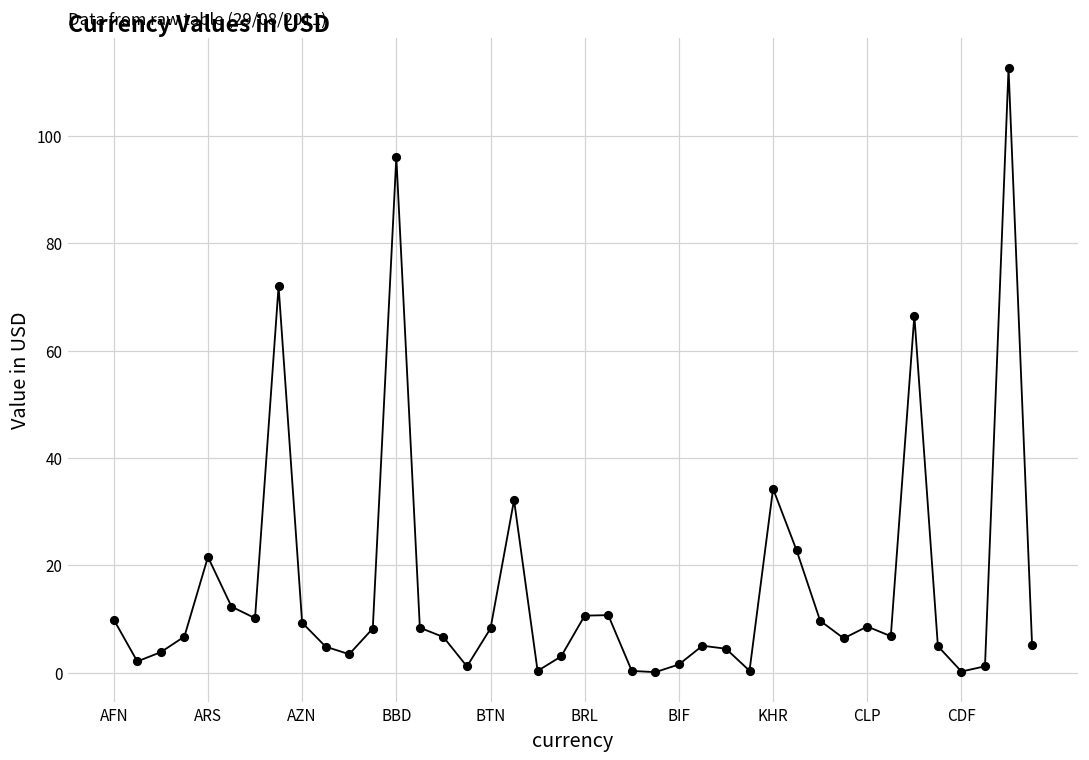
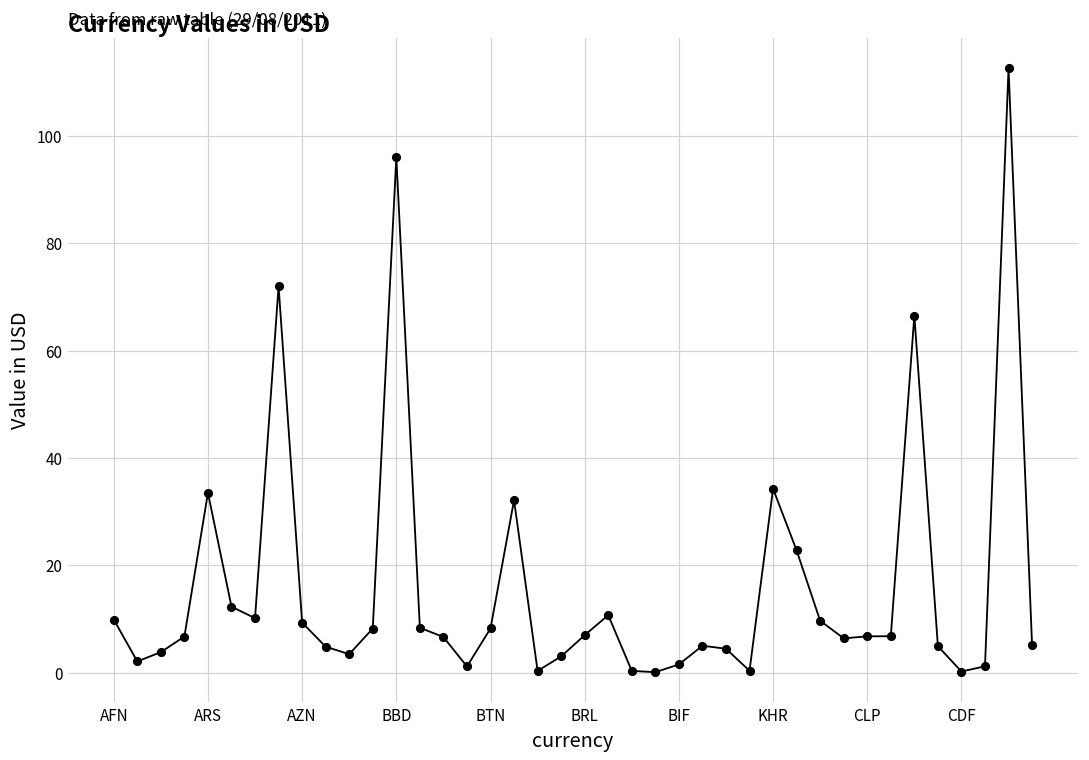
ARS: 22 -> 34
BRL: 11 -> 7
CLP: 9 -> 7
